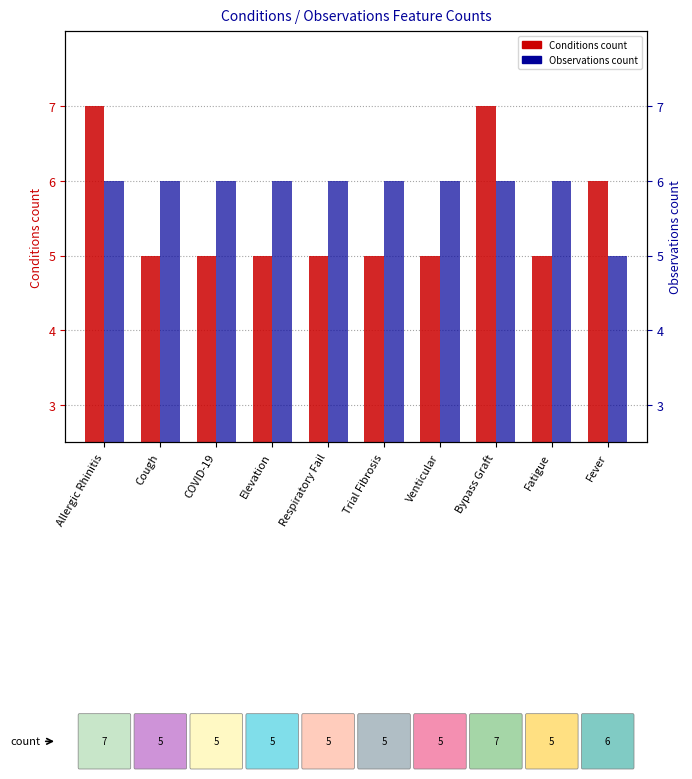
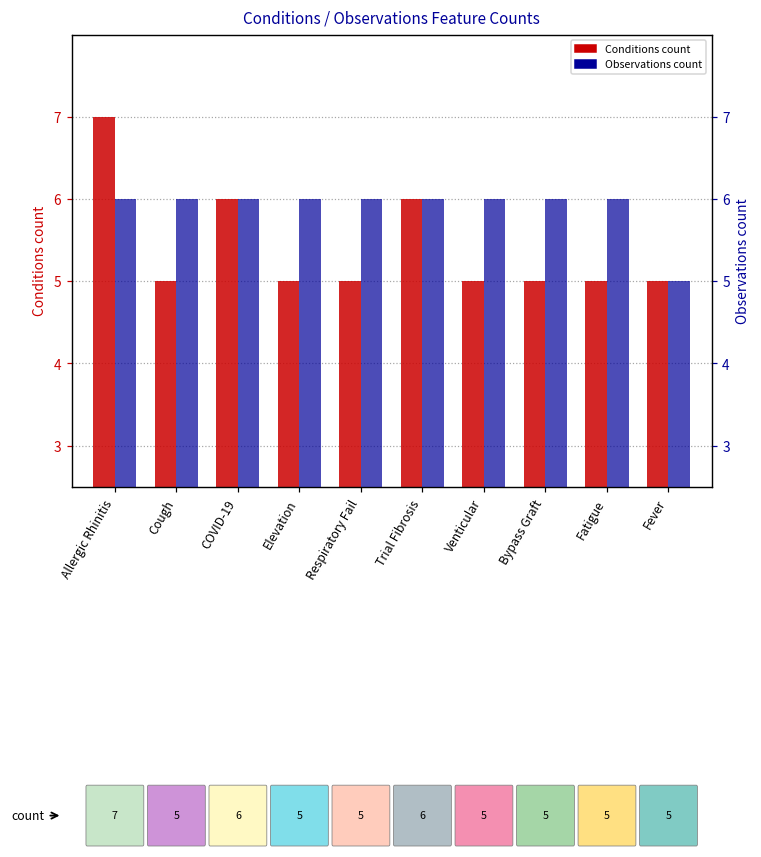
Conditions count, COVID-19: 5 -> 6
Conditions count, Trial Fibrosis: 5 -> 6
Conditions count, Bypass Graft: 7 -> 5
Conditions count, Fever: 6 -> 5
